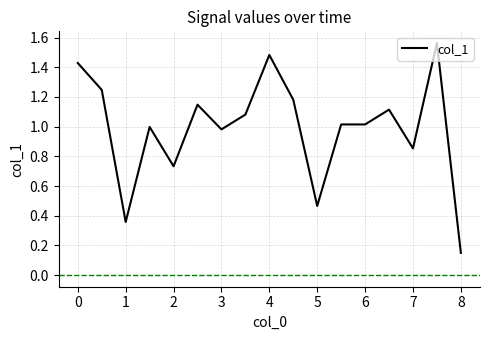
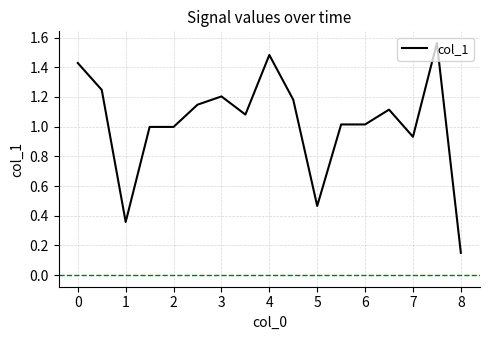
2: 0.73 -> 1.00
3: 0.98 -> 1.20
7: 0.85 -> 0.93
